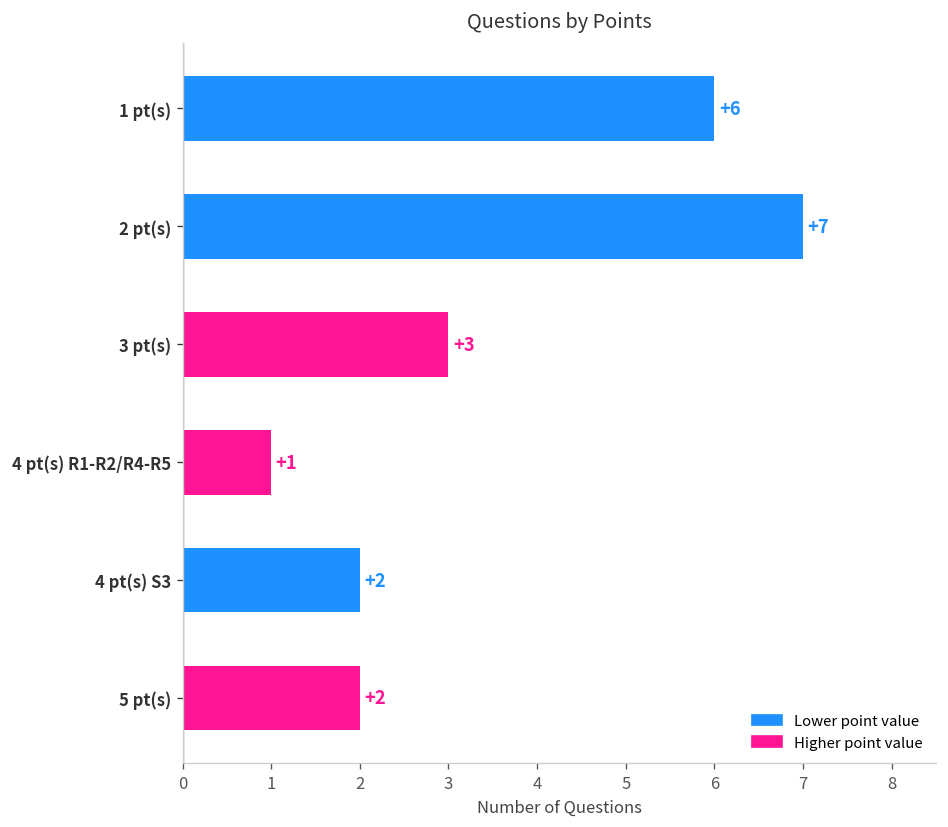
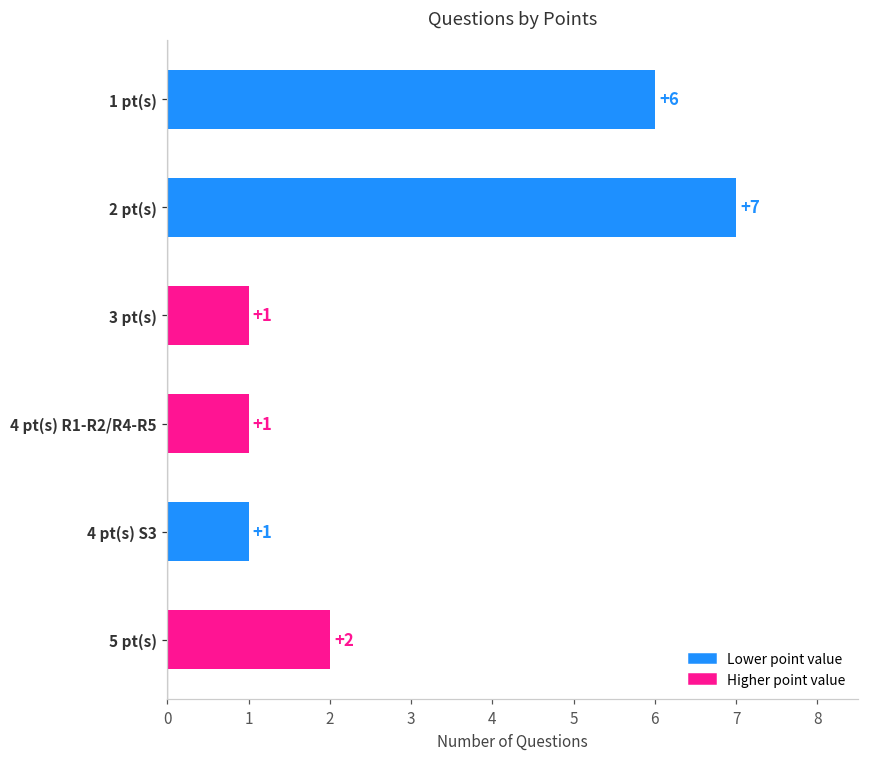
3 pt(s): +3 -> +1
4 pt(s) S3: +2 -> +1
